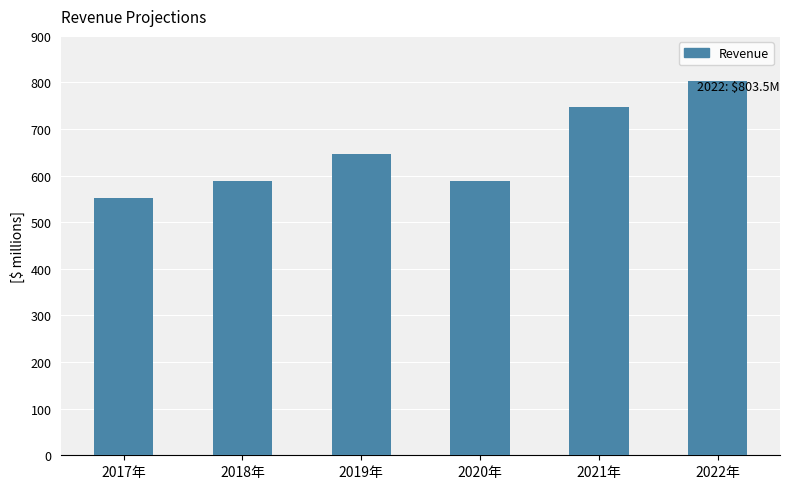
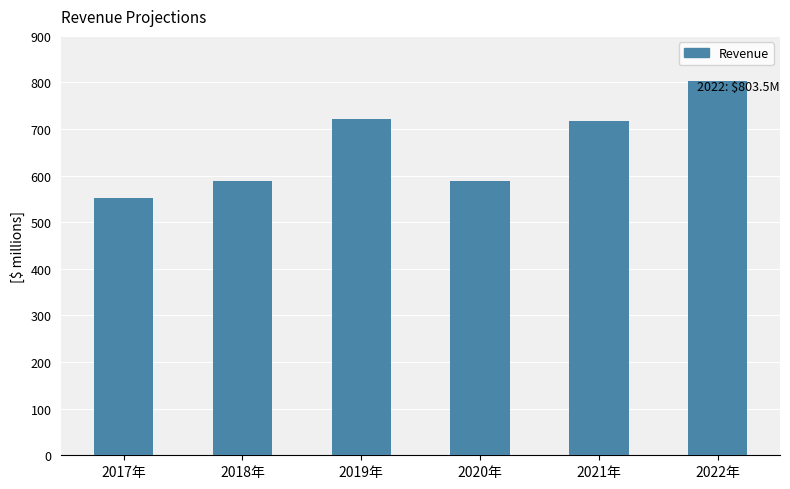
2019年: 650 -> 720
2021年: 750 -> 720
